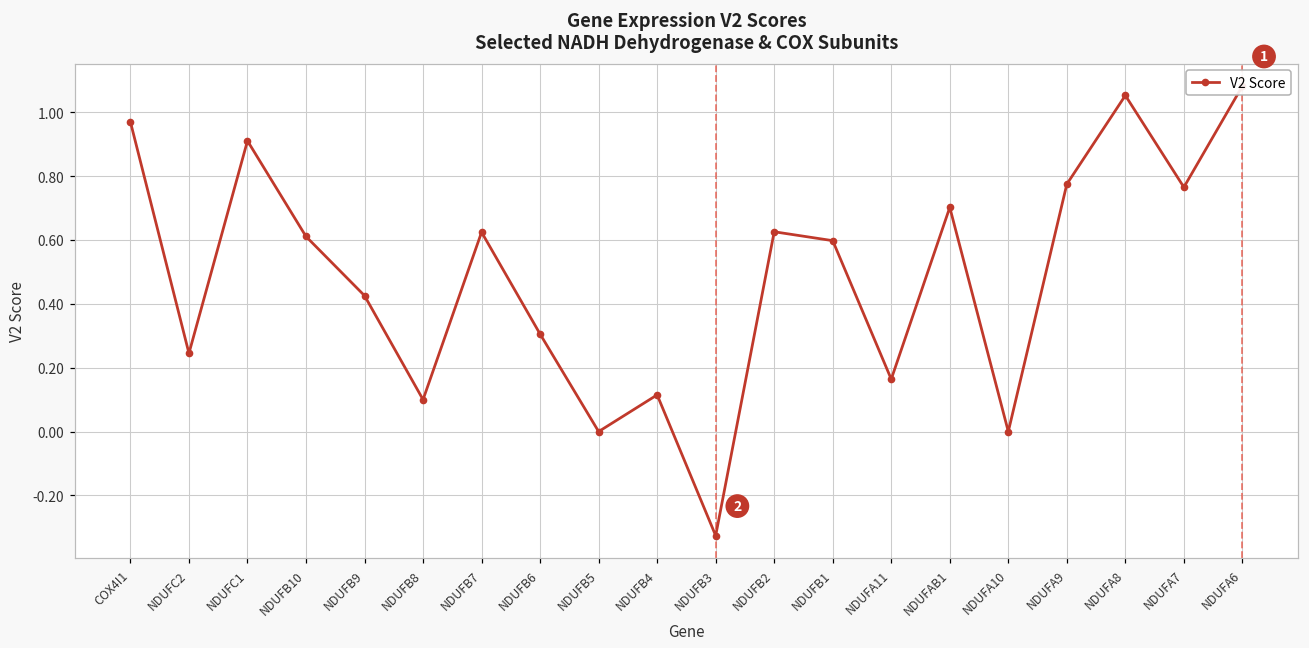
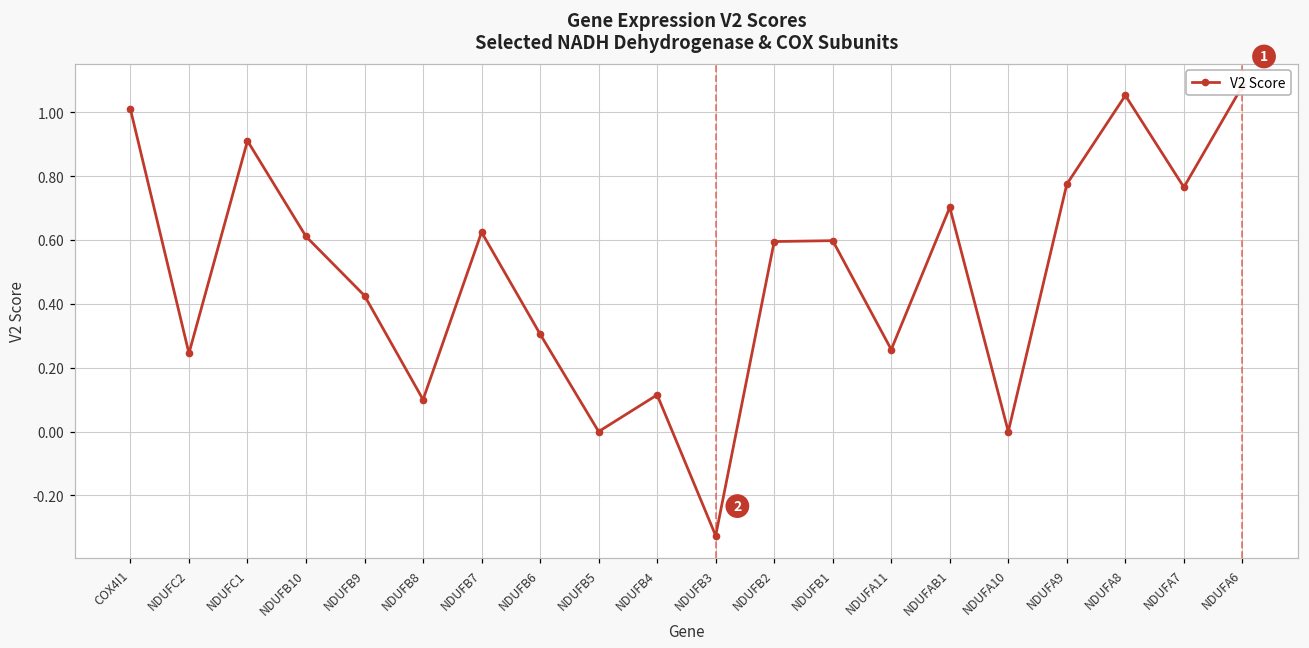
COX4I1: 0.97 -> 1.01
NDUFB2: 0.63 -> 0.59
NDUFA11: 0.16 -> 0.26
